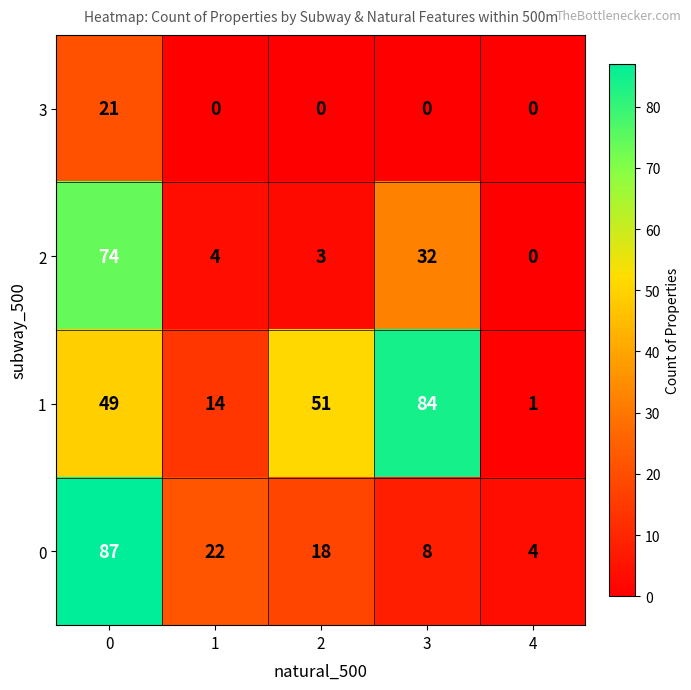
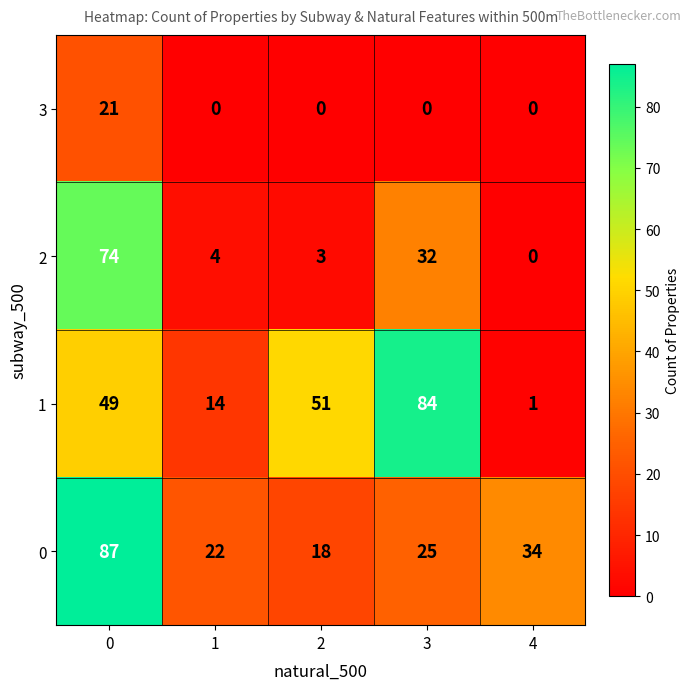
0, 3: 8 -> 25
0, 4: 4 -> 34
